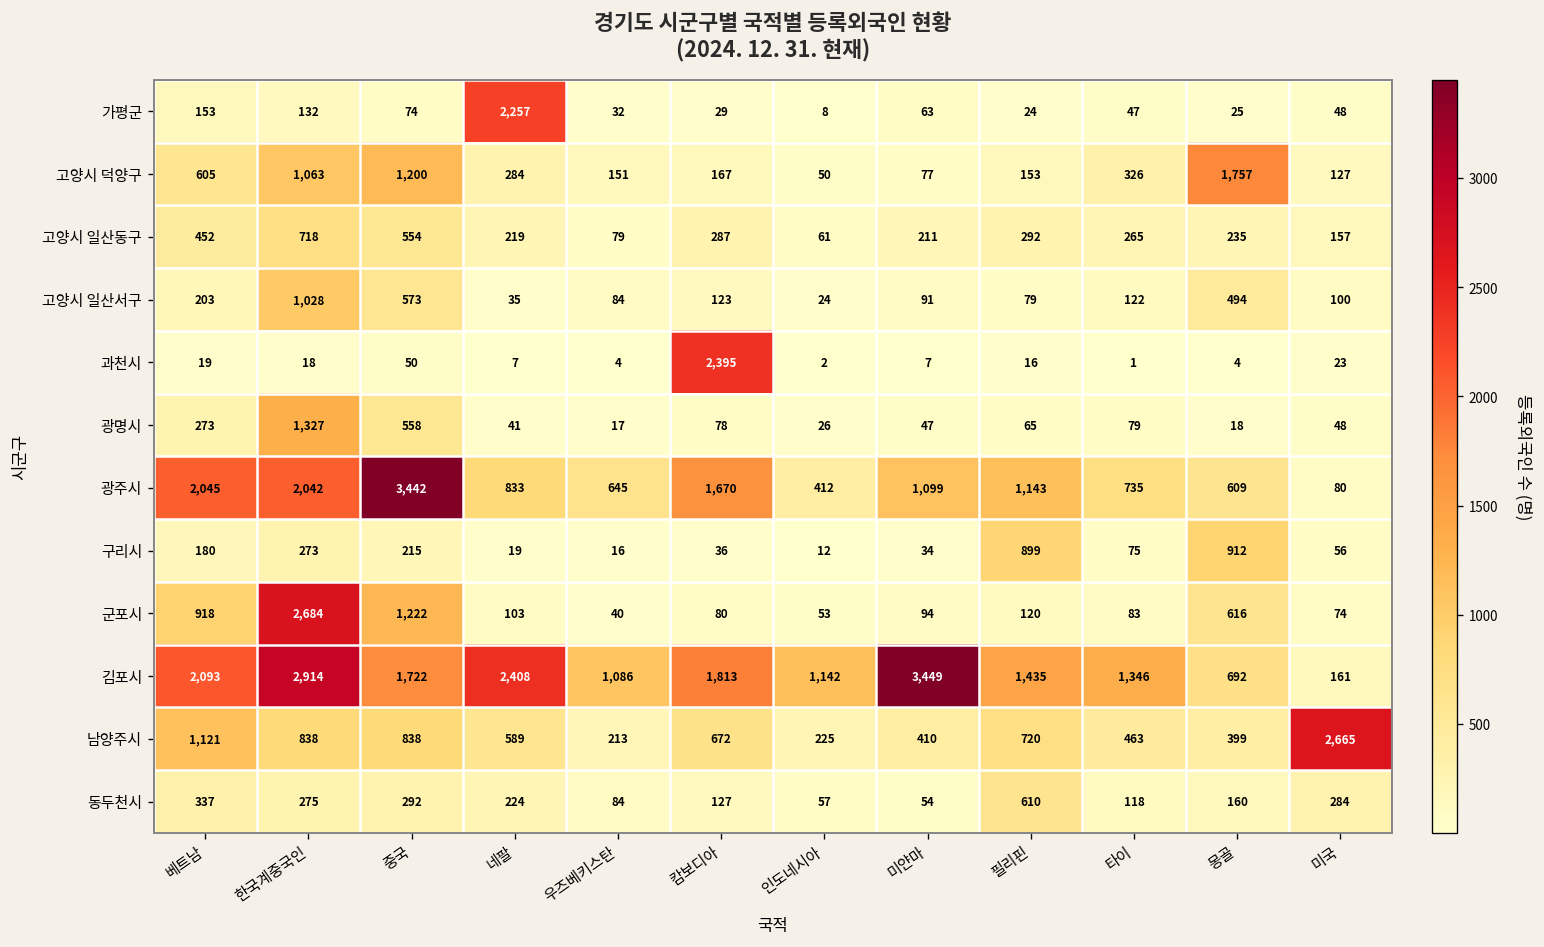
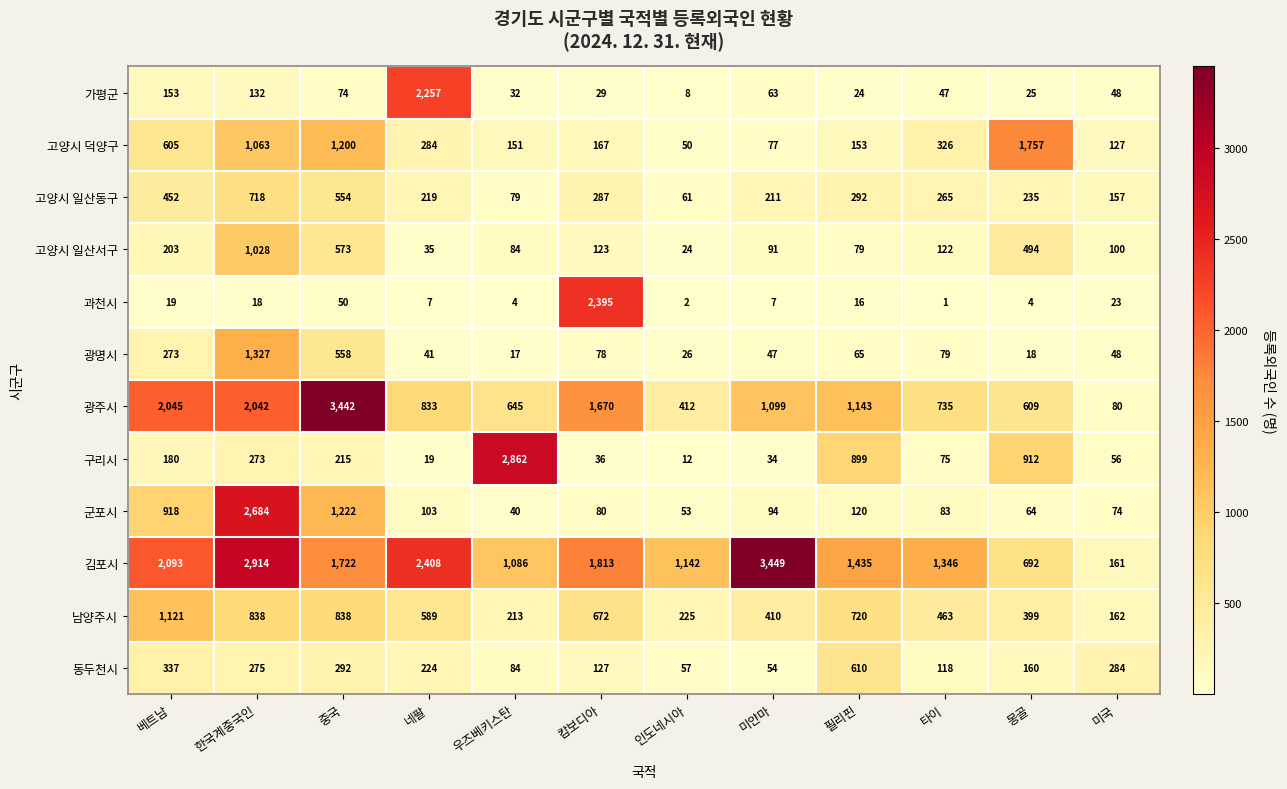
구리시, 우즈베키스탄: 16 -> 2,862
군포시, 몽골: 616 -> 64
남양주시, 미국: 2,665 -> 162
